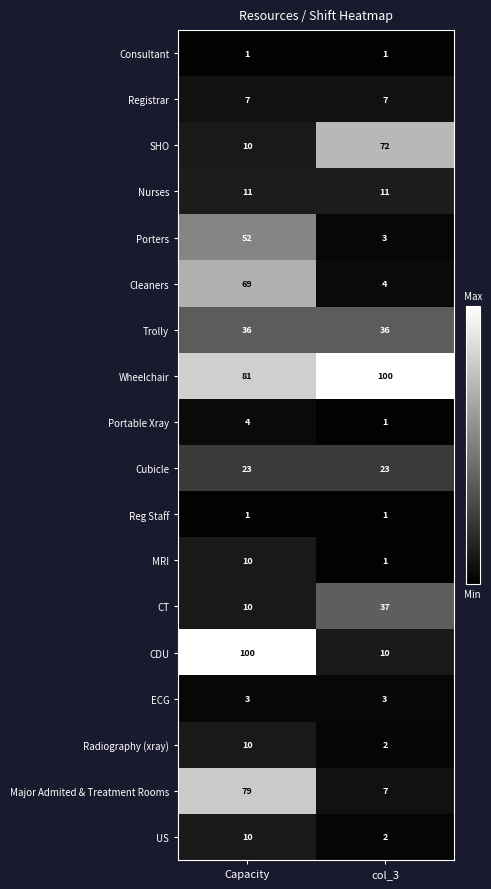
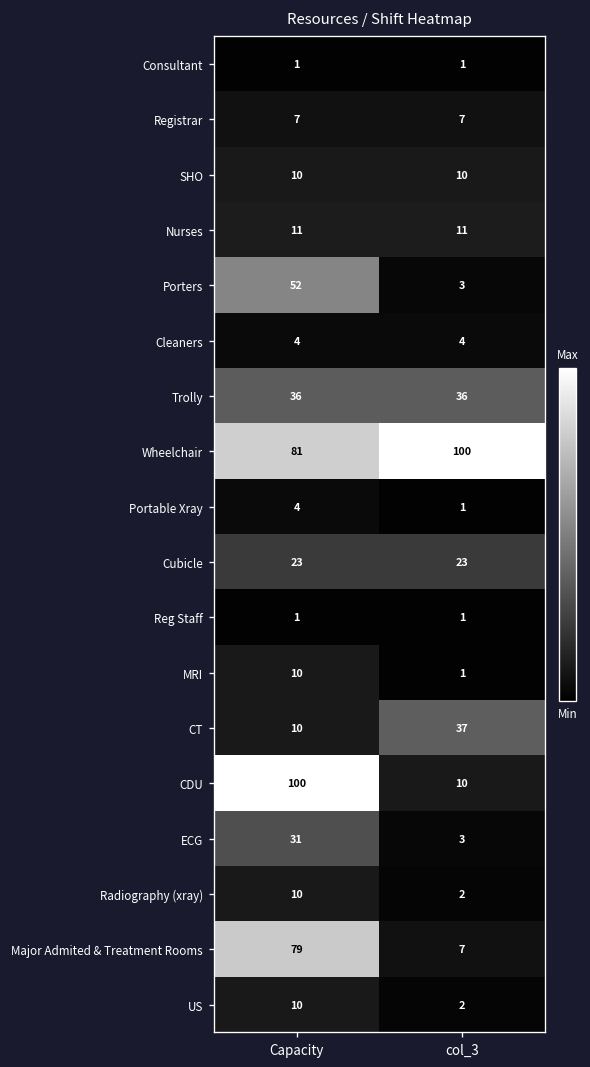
SHO, col_3: 72 -> 10
Cleaners, Capacity: 69 -> 4
ECG, Capacity: 3 -> 31
